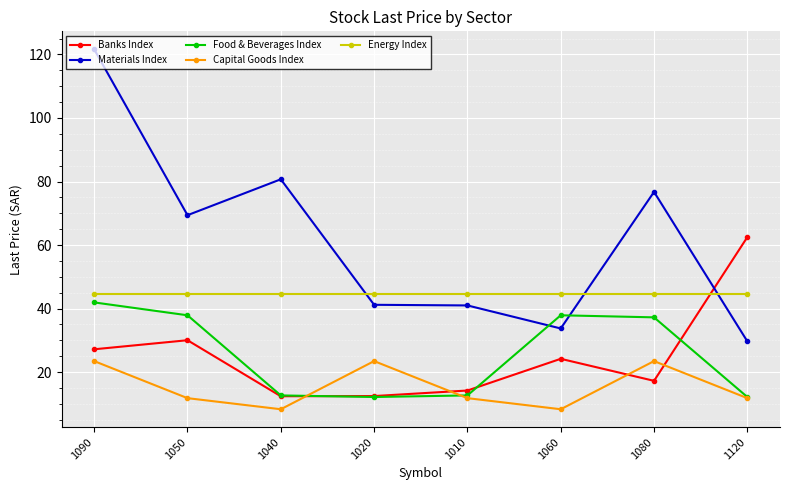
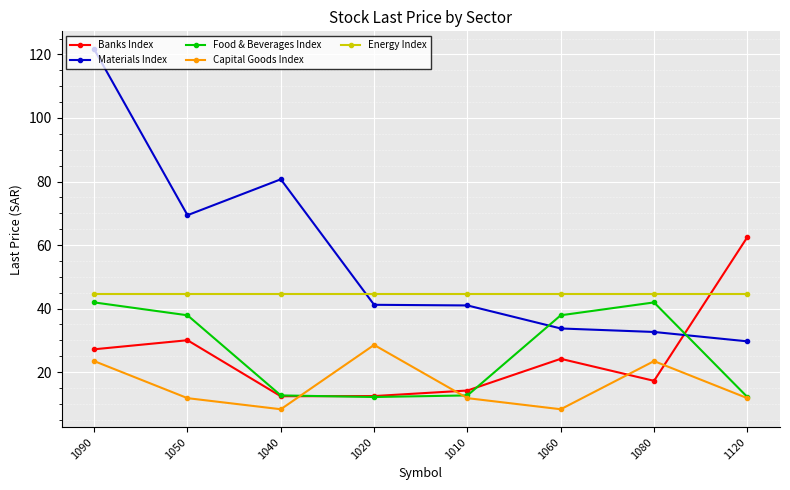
Capital Goods Index, 1020: 23 -> 29
Materials Index, 1080: 77 -> 33
Food & Beverages Index, 1080: 37 -> 42
